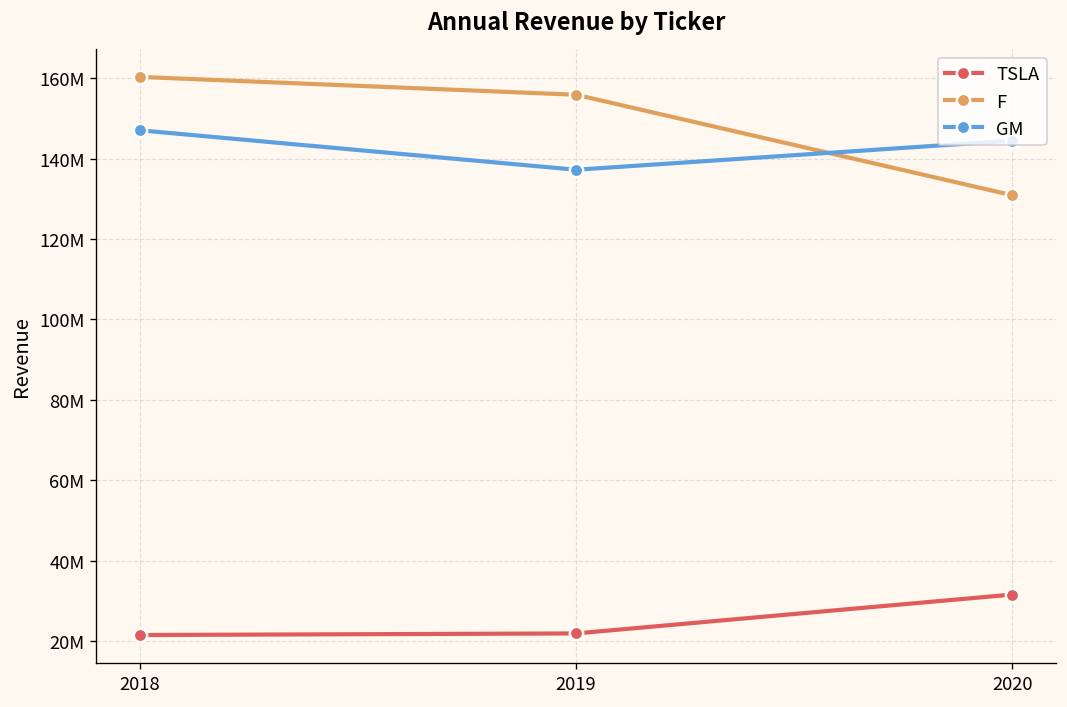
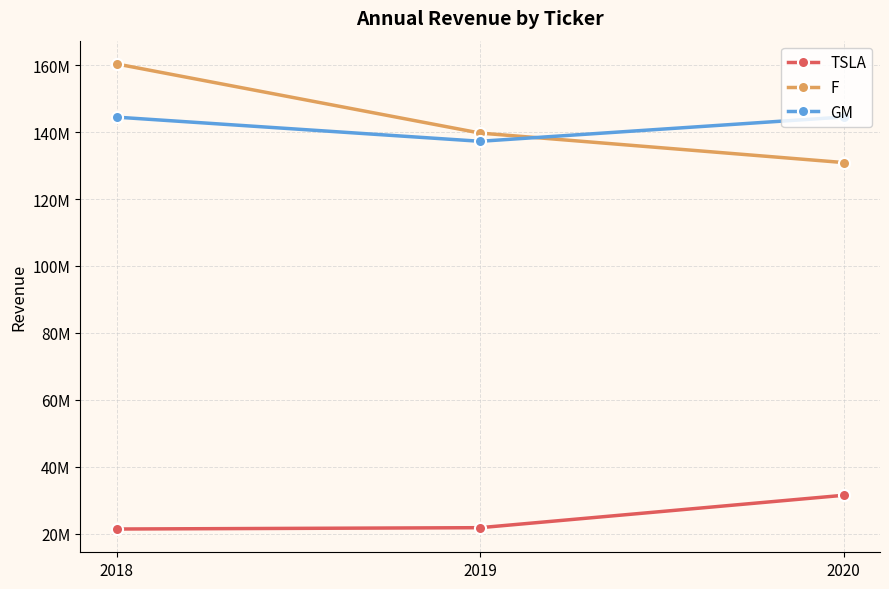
GM, 2018: 147000000 -> 144000000
F, 2019: 156000000 -> 140000000
